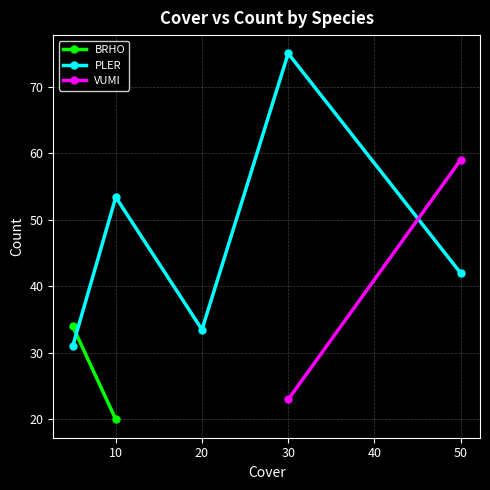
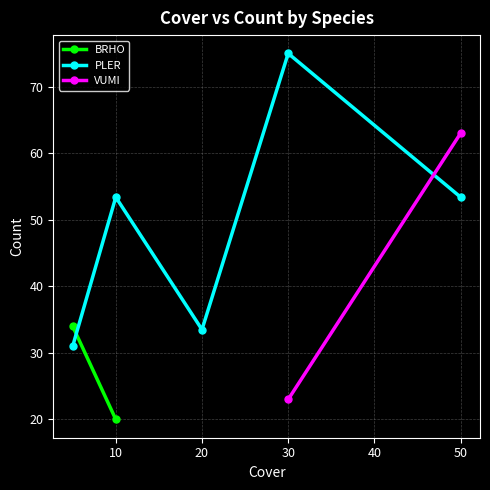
PLER, 50: 42 -> 53
VUMI, 50: 59 -> 63
